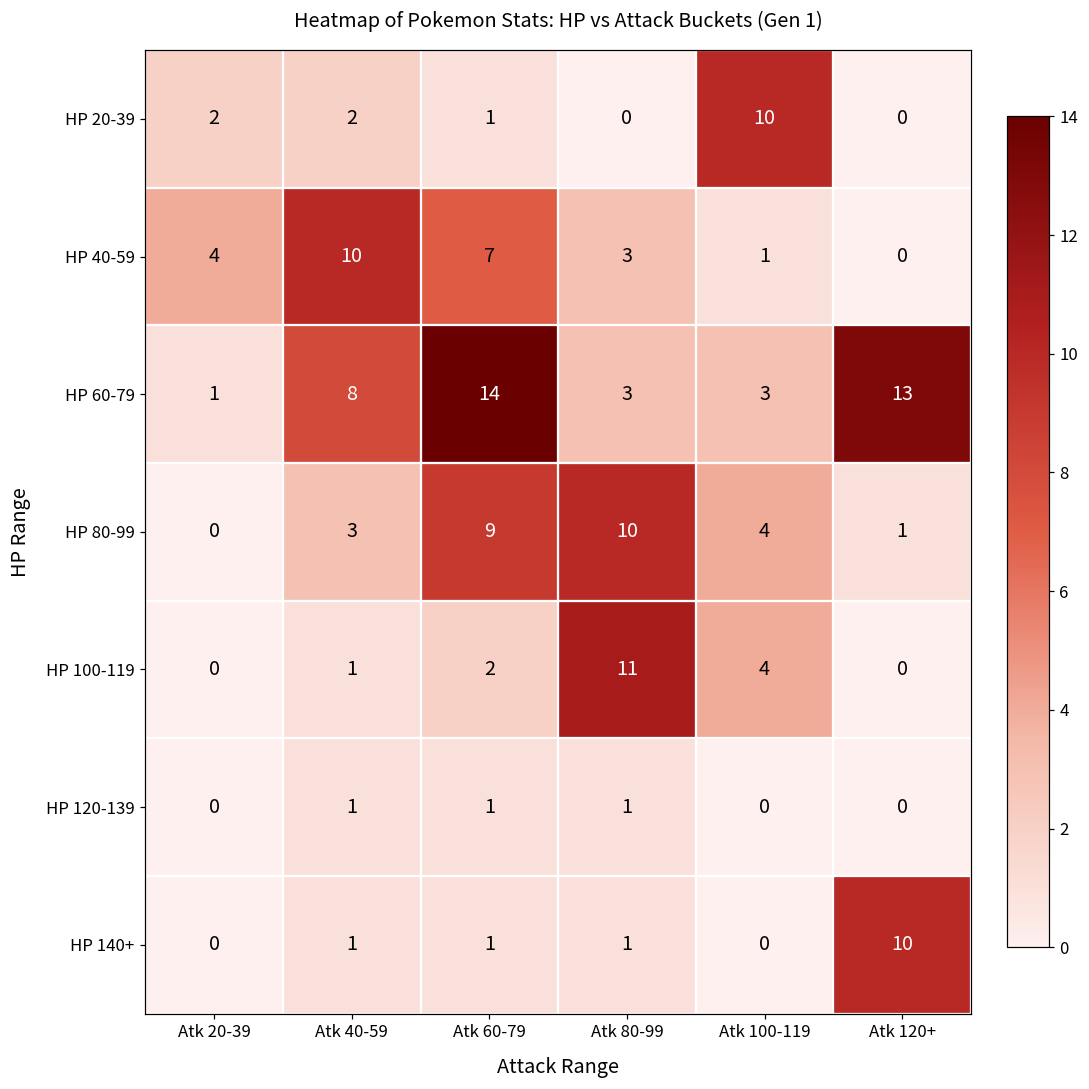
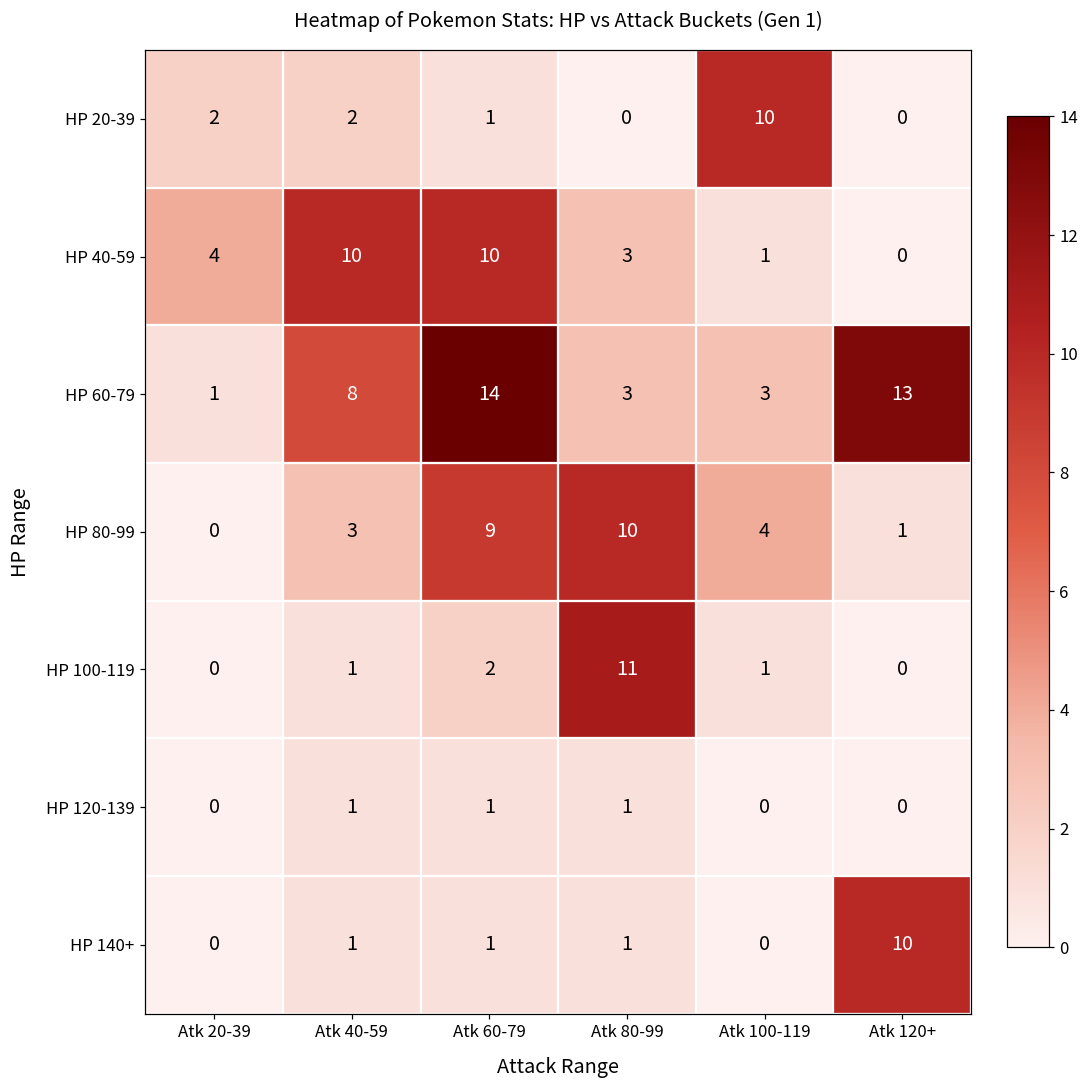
HP 40-59, Atk 60-79: 7 -> 10
HP 100-119, Atk 100-119: 4 -> 1
